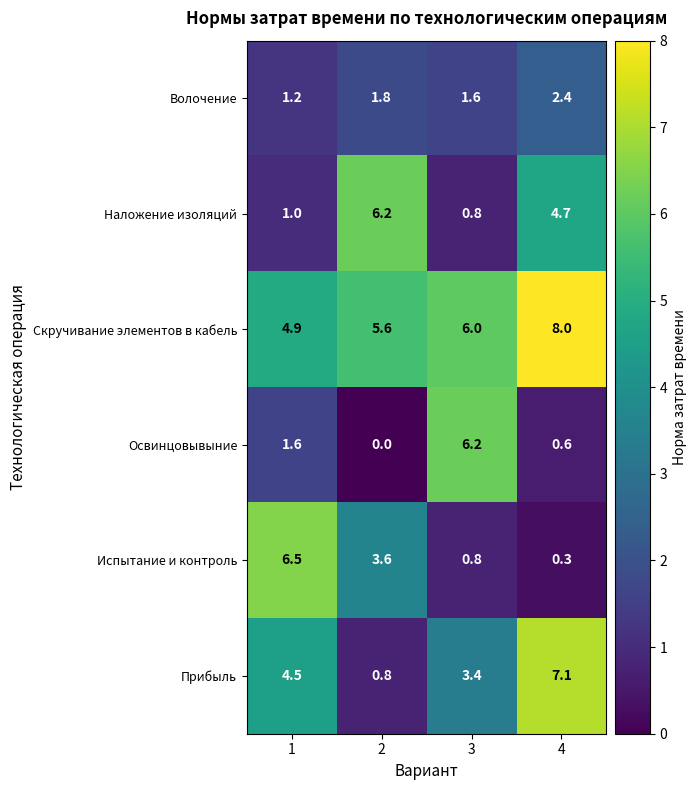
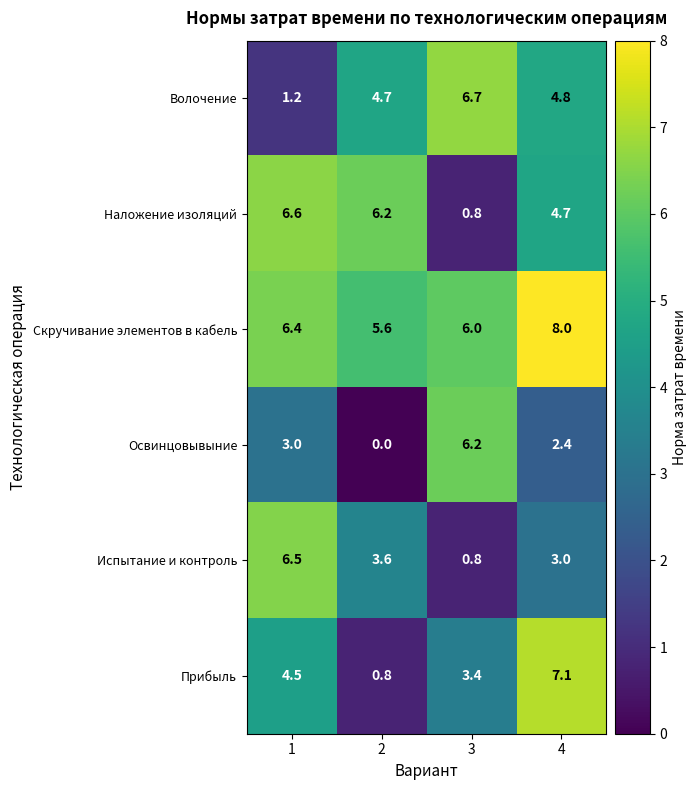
Волочение, 2: 1.8 -> 4.7
Волочение, 3: 1.6 -> 6.7
Волочение, 4: 2.4 -> 4.8
Наложение изоляций, 1: 1.0 -> 6.6
Скручивание элементов в кабель, 1: 4.9 -> 6.4
Освинцовывыние, 1: 1.6 -> 3.0
Освинцовывыние, 4: 0.6 -> 2.4
Испытание и контроль, 4: 0.3 -> 3.0
